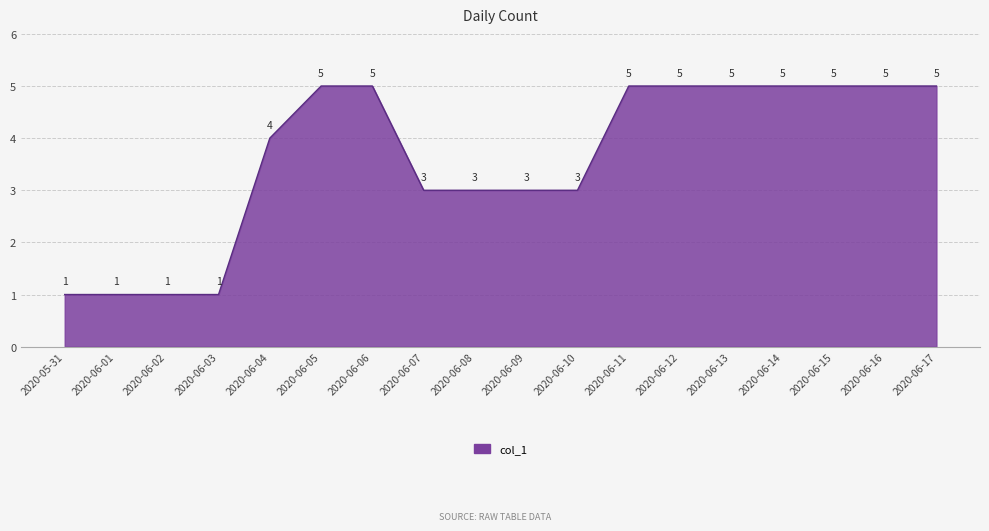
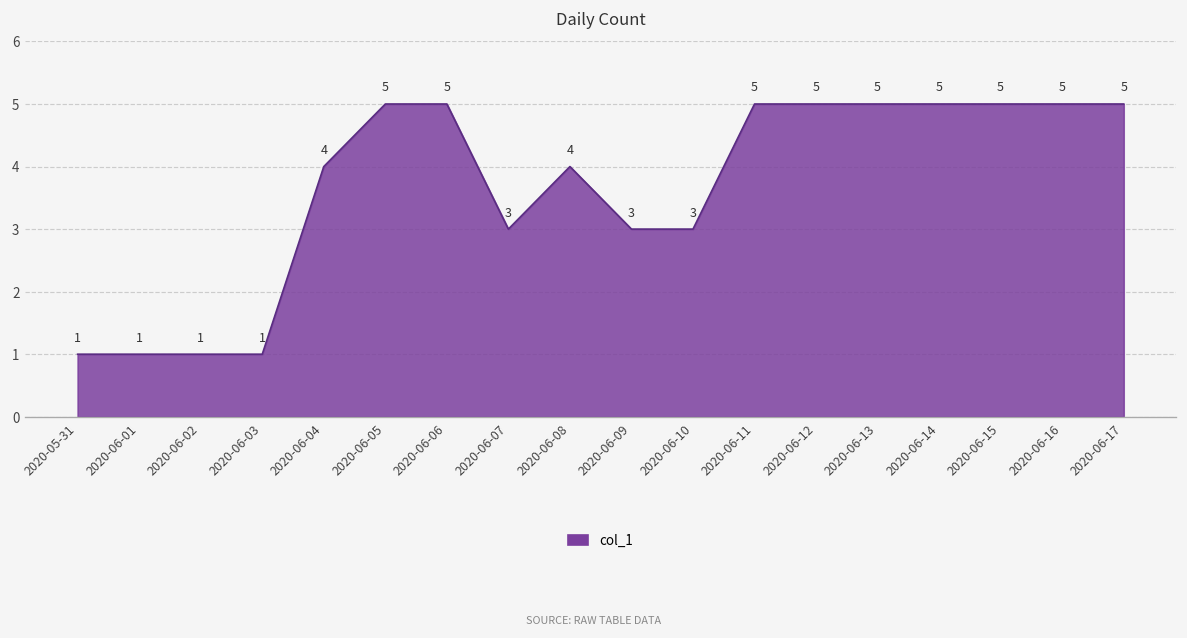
2020-06-08: 3 -> 4
